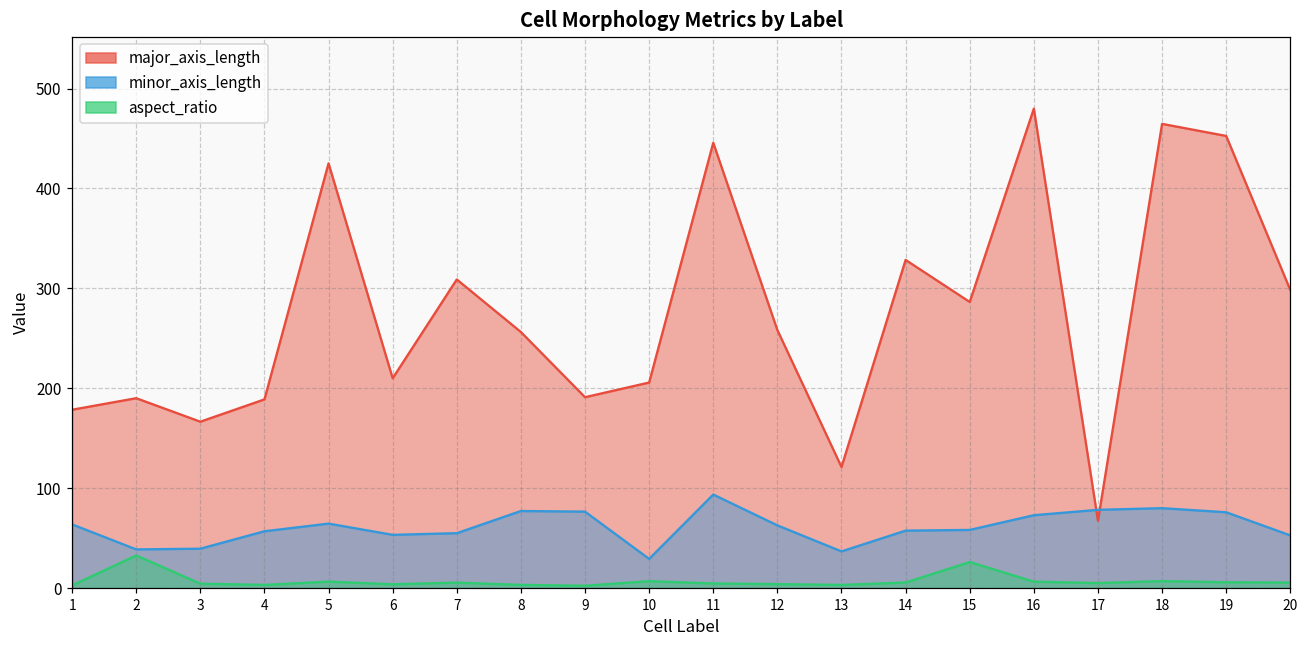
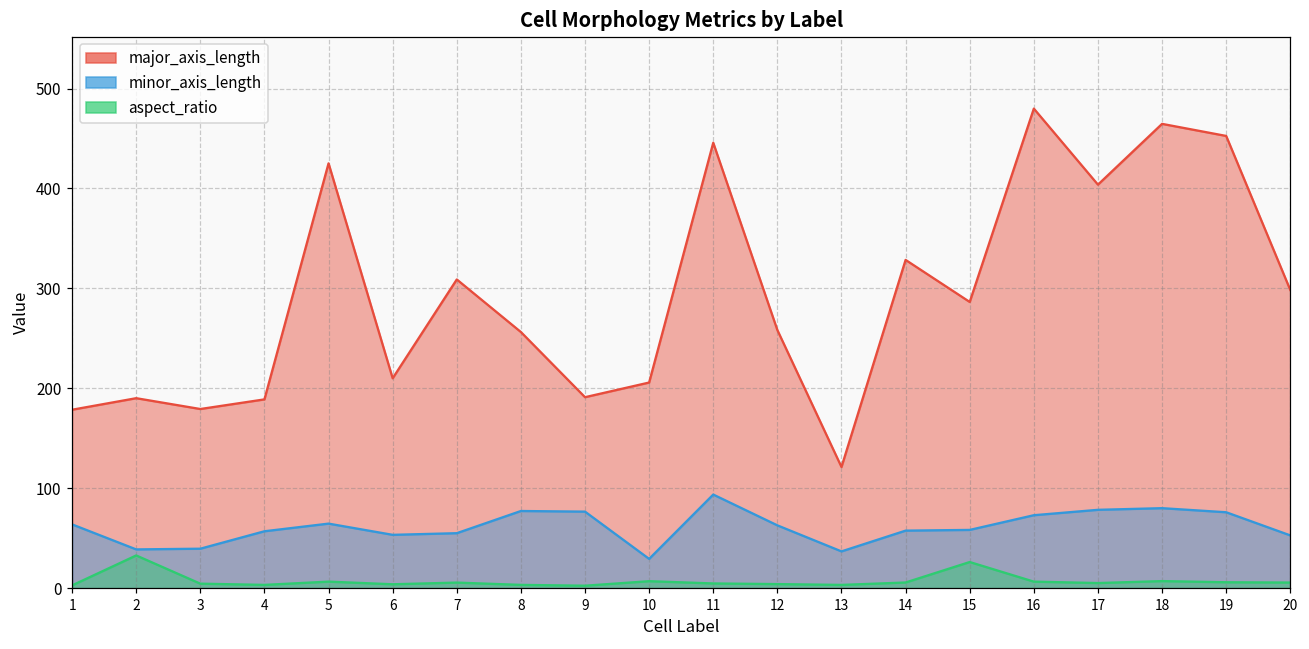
major_axis_length, 3: 170 -> 180
major_axis_length, 17: 70 -> 400
